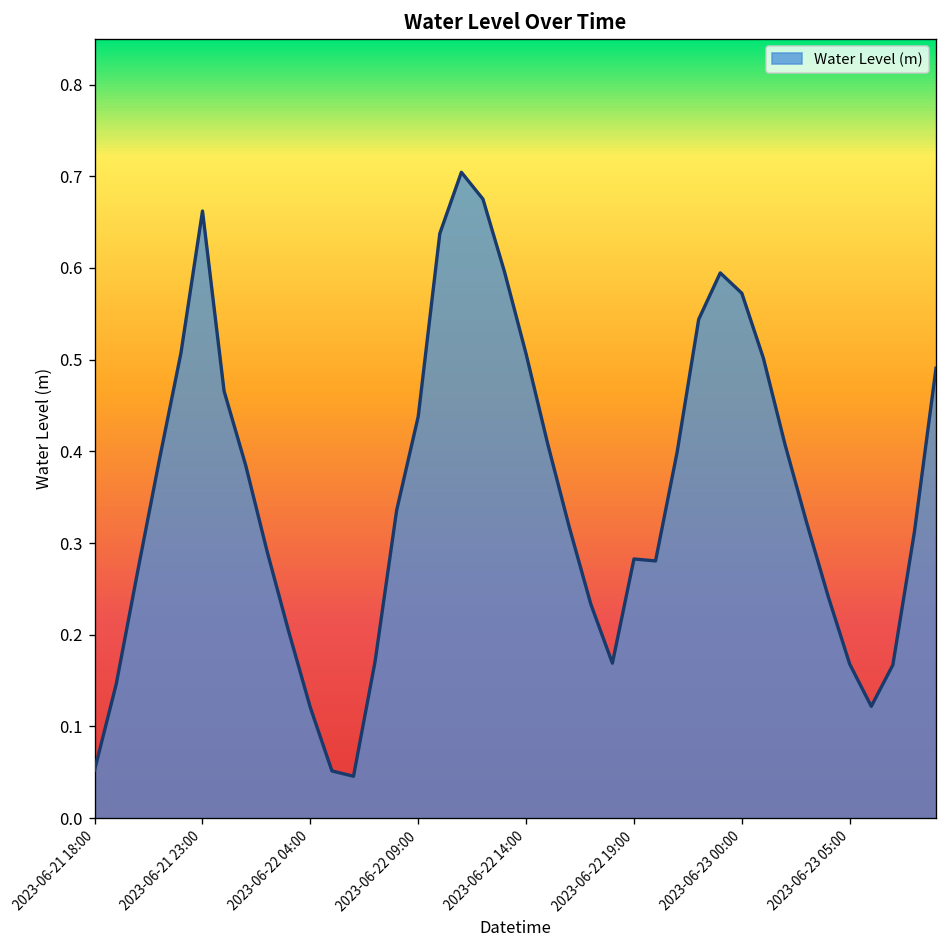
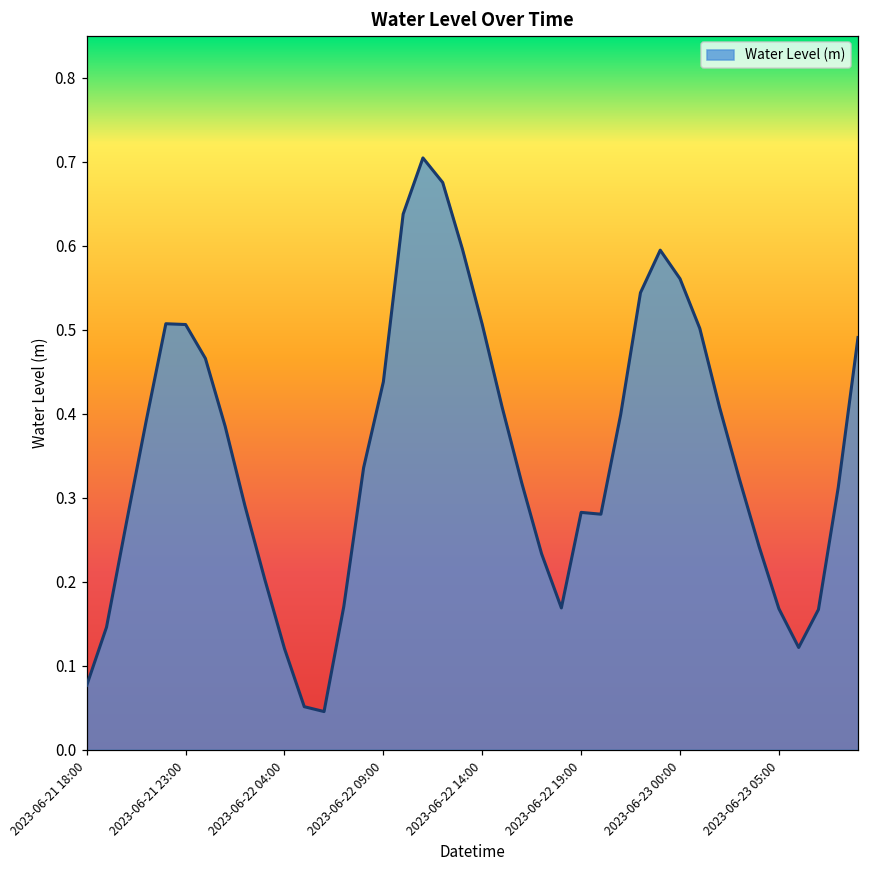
2023-06-21 18:00: 0.05 -> 0.08
2023-06-21 23:00: 0.66 -> 0.51
2023-06-23 00:00: 0.57 -> 0.56
